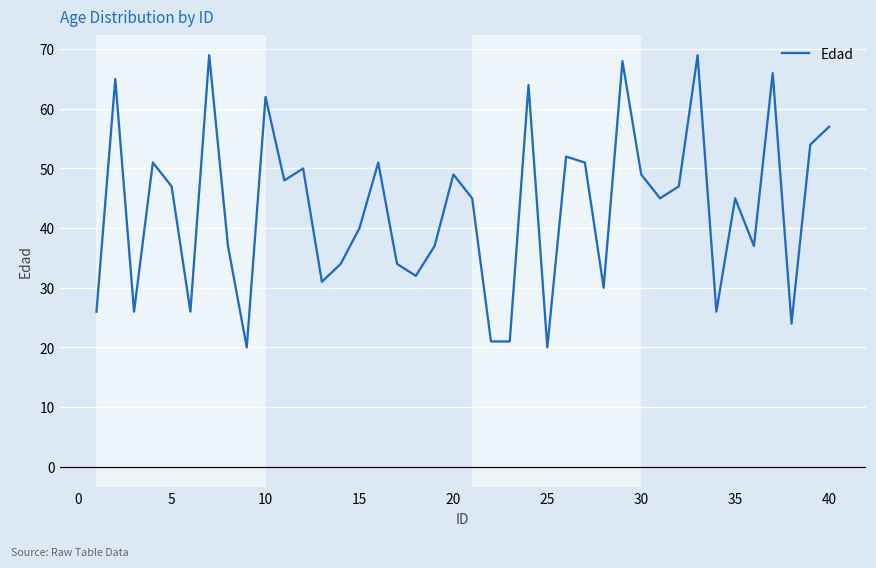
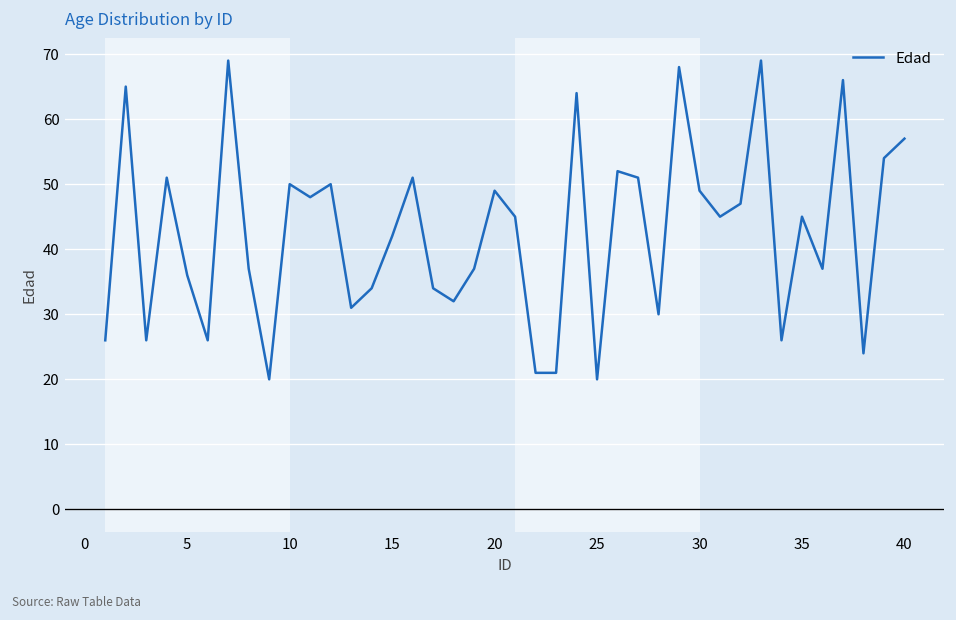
5: 47 -> 36
10: 62 -> 50
15: 40 -> 42
